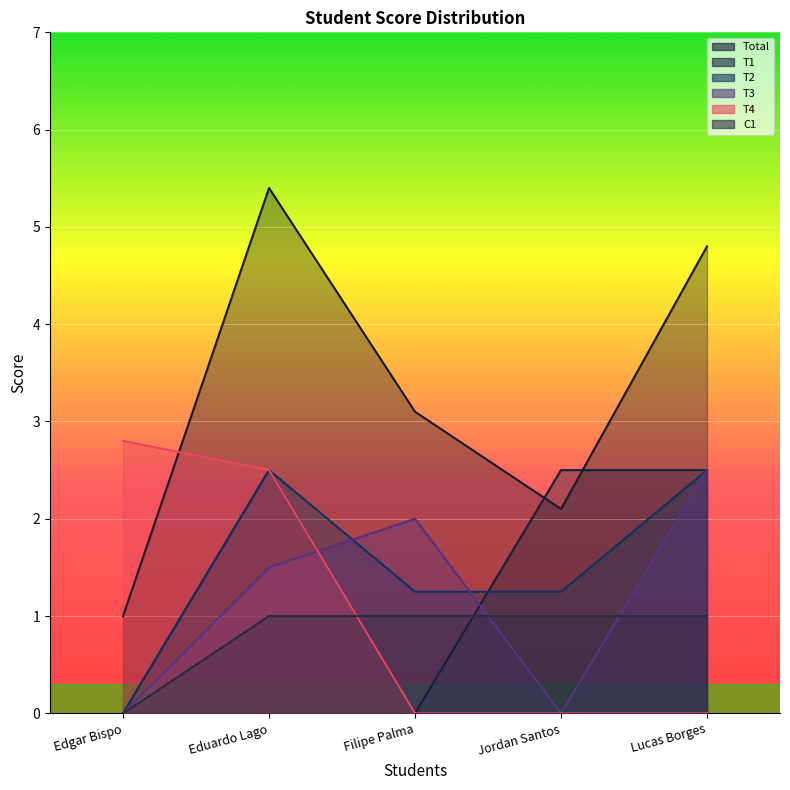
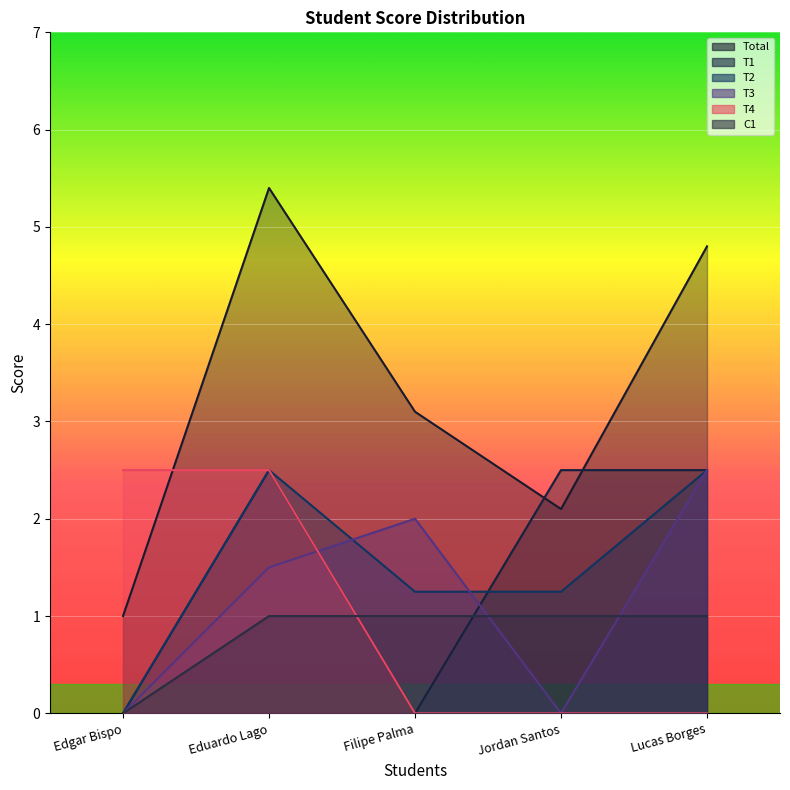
T4, Edgar Bispo: 2.8 -> 2.5
